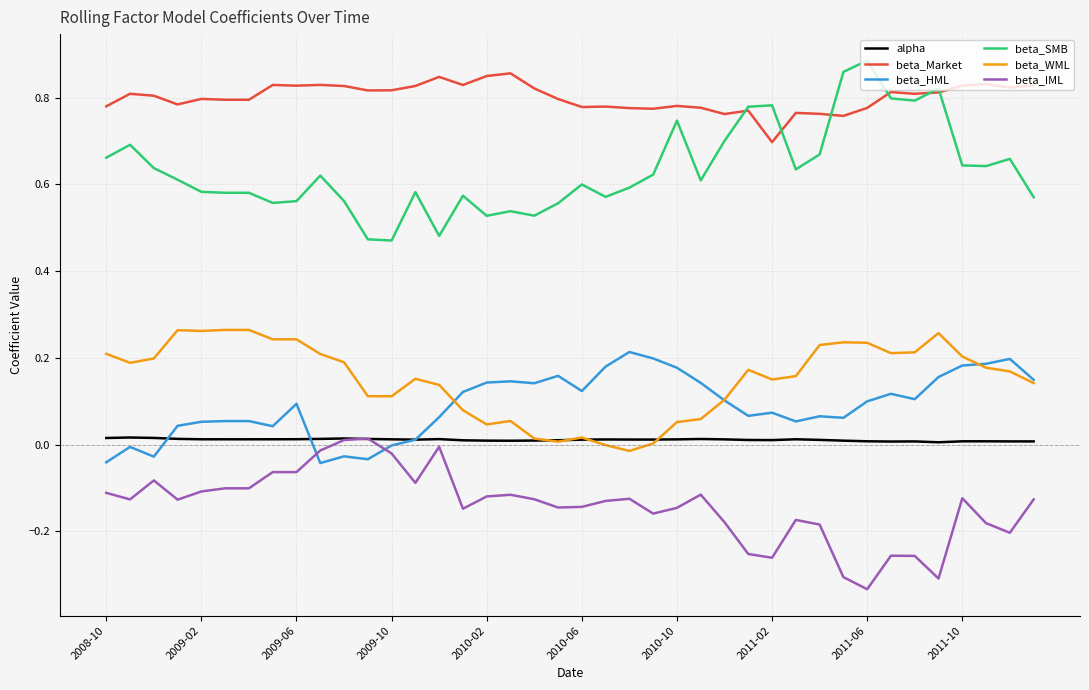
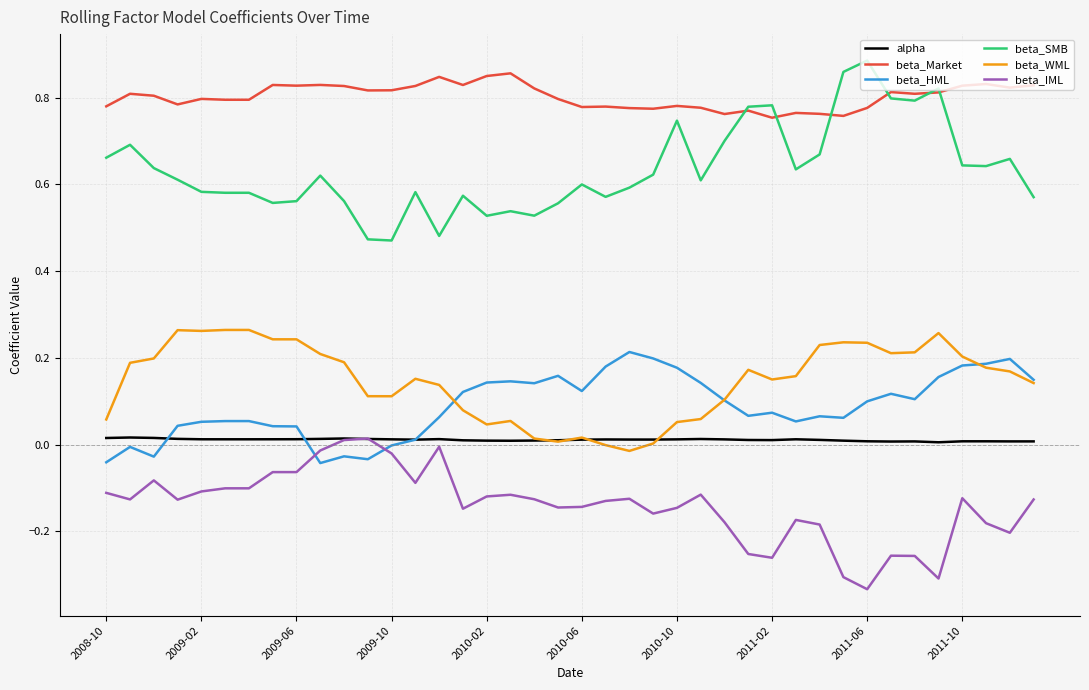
beta_WML, 2008-10: 0.21 -> 0.06
beta_HML, 2009-06: 0.09 -> 0.04
beta_Market, 2011-02: 0.70 -> 0.75
